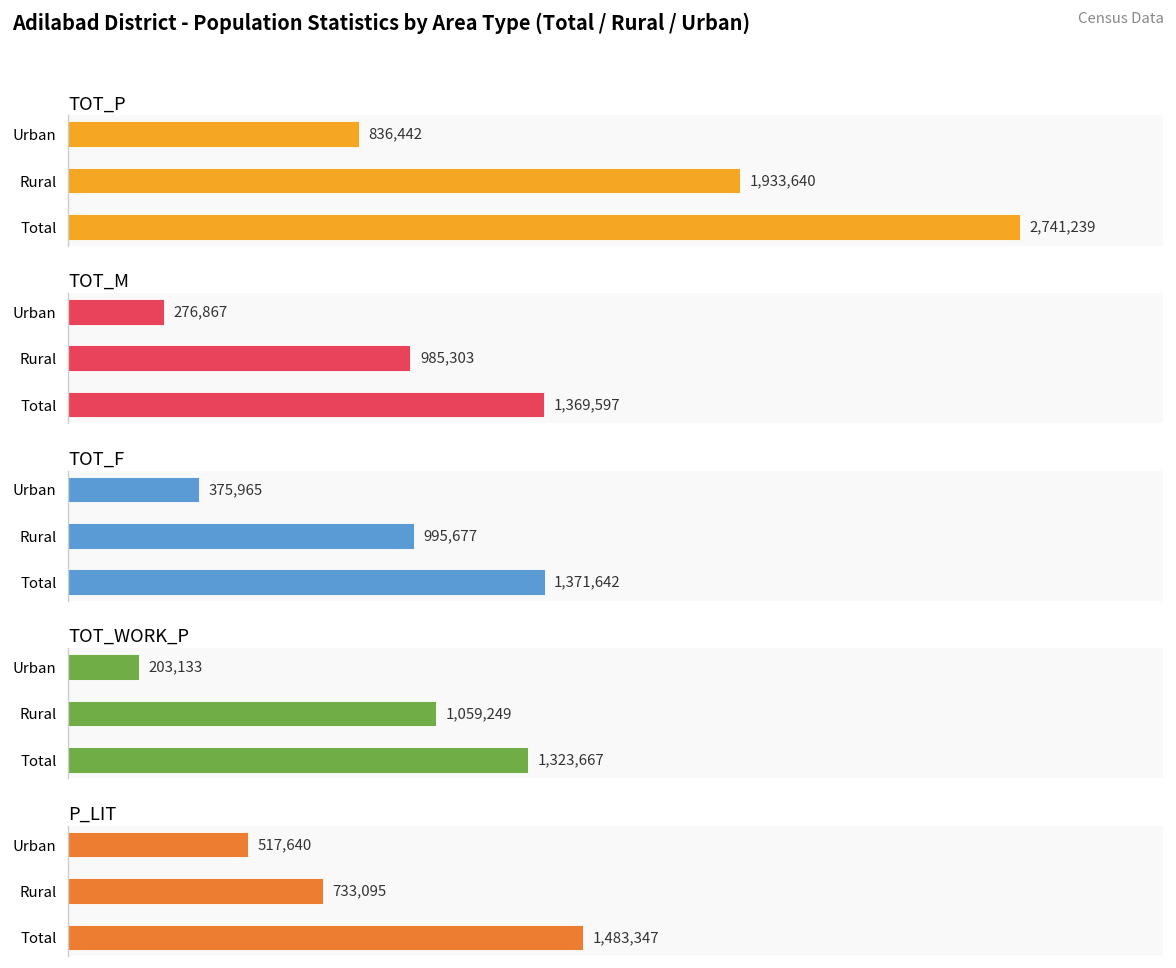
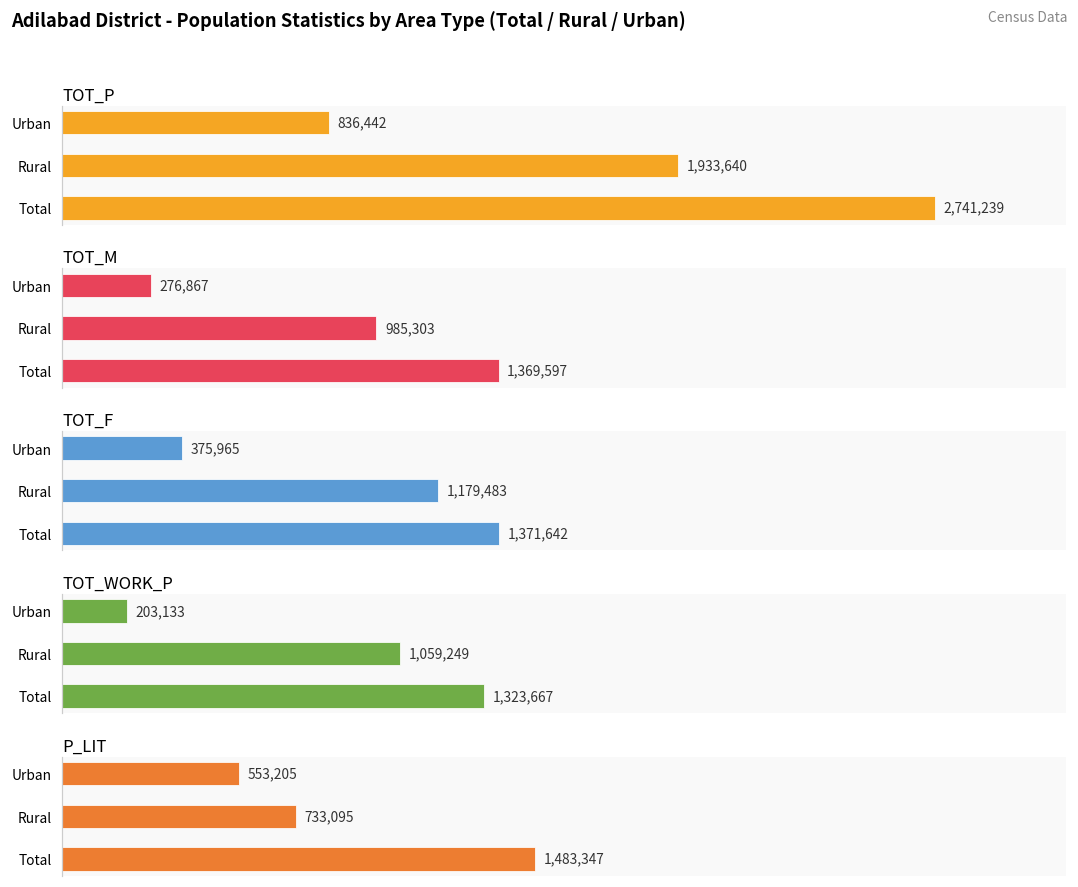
TOT_F, Rural: 995,677 -> 1,179,483
P_LIT, Urban: 517,640 -> 553,205
